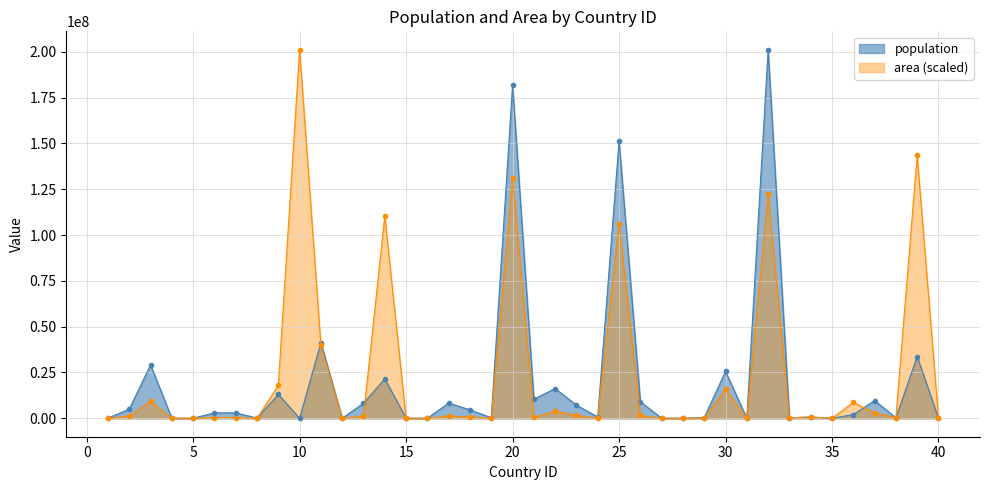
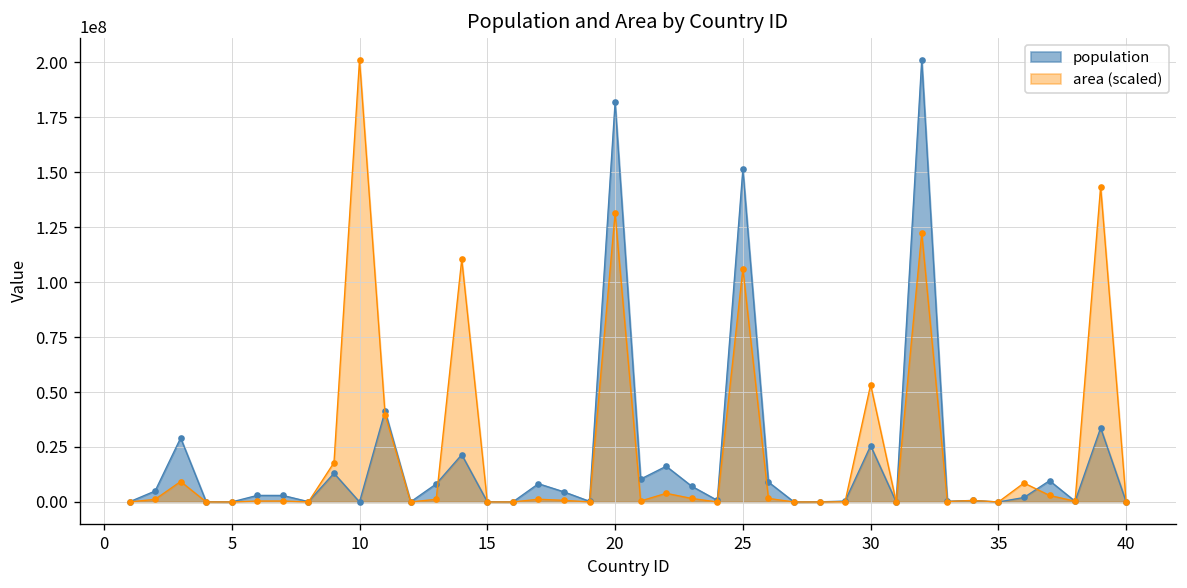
area (scaled), 30: 16000000 -> 53000000
